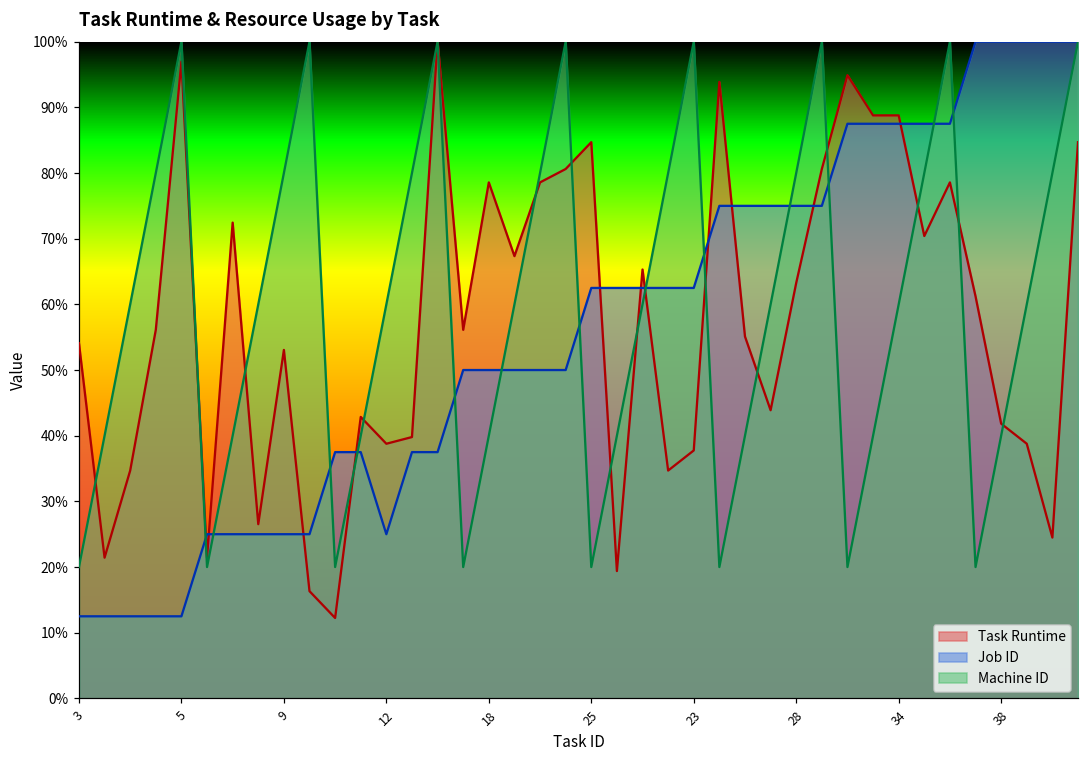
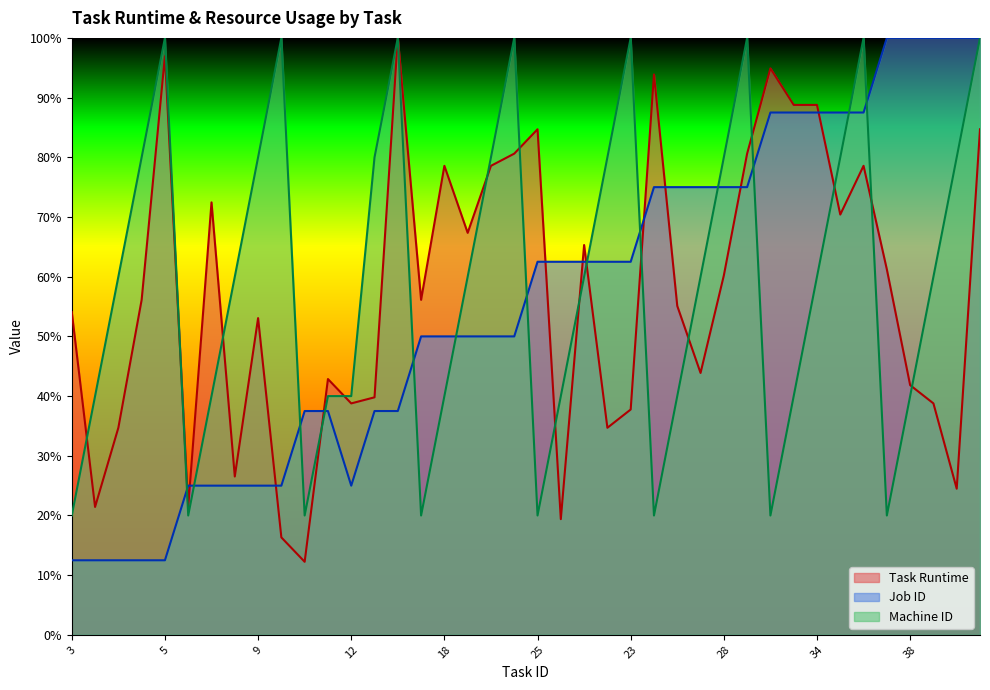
Machine ID, 12: 60% -> 40%
Task Runtime, 28: 63% -> 60%
